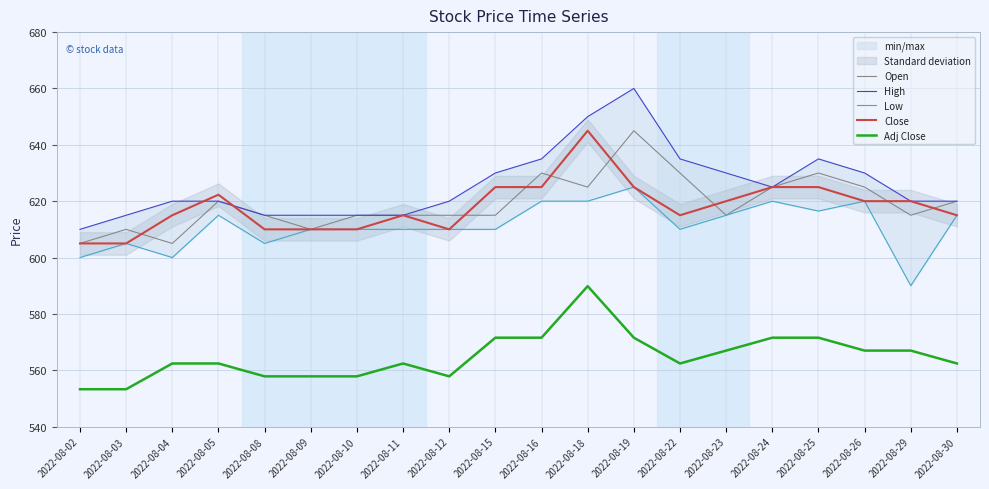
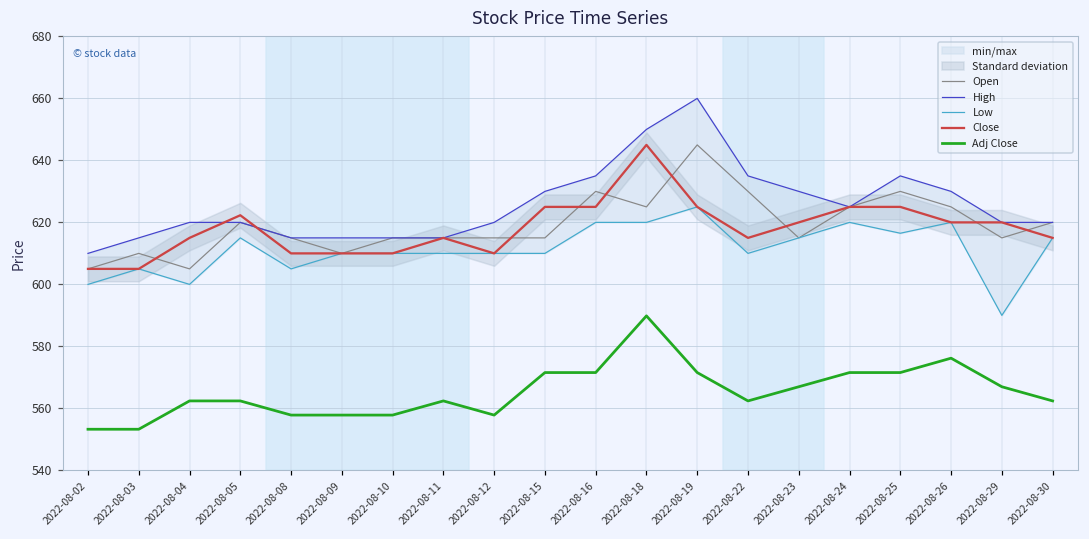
Adj Close, 2022-08-26: 567 -> 576
